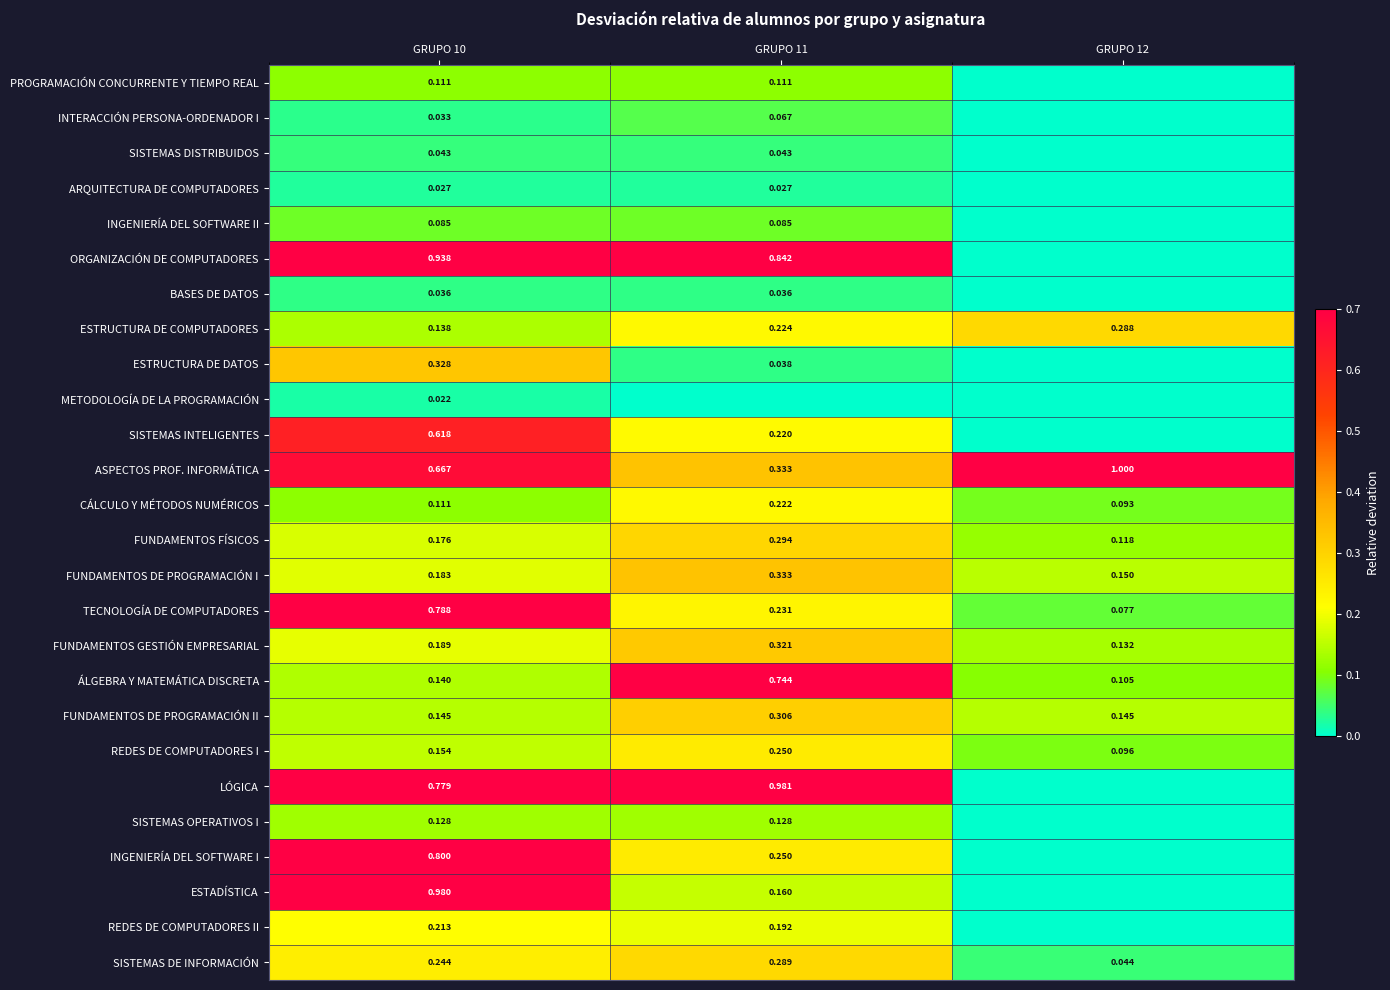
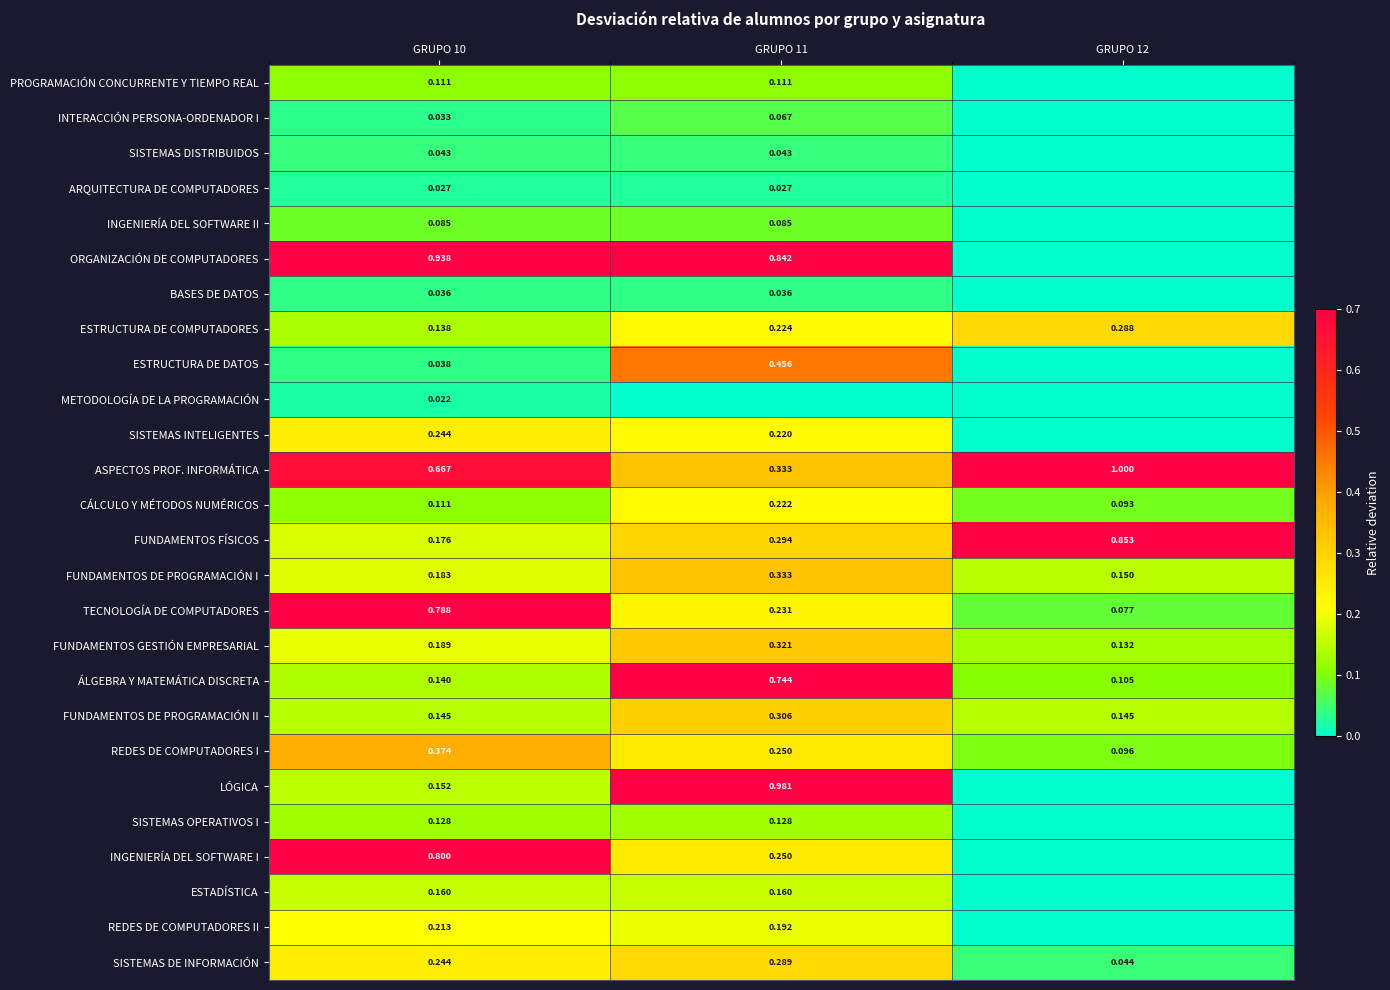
ESTRUCTURA DE DATOS, GRUPO 10: 0.328 -> 0.038
ESTRUCTURA DE DATOS, GRUPO 11: 0.038 -> 0.456
SISTEMAS INTELIGENTES, GRUPO 10: 0.618 -> 0.244
FUNDAMENTOS FÍSICOS, GRUPO 12: 0.118 -> 0.853
REDES DE COMPUTADORES I, GRUPO 10: 0.154 -> 0.374
LÓGICA, GRUPO 10: 0.779 -> 0.152
ESTADÍSTICA, GRUPO 10: 0.980 -> 0.160
